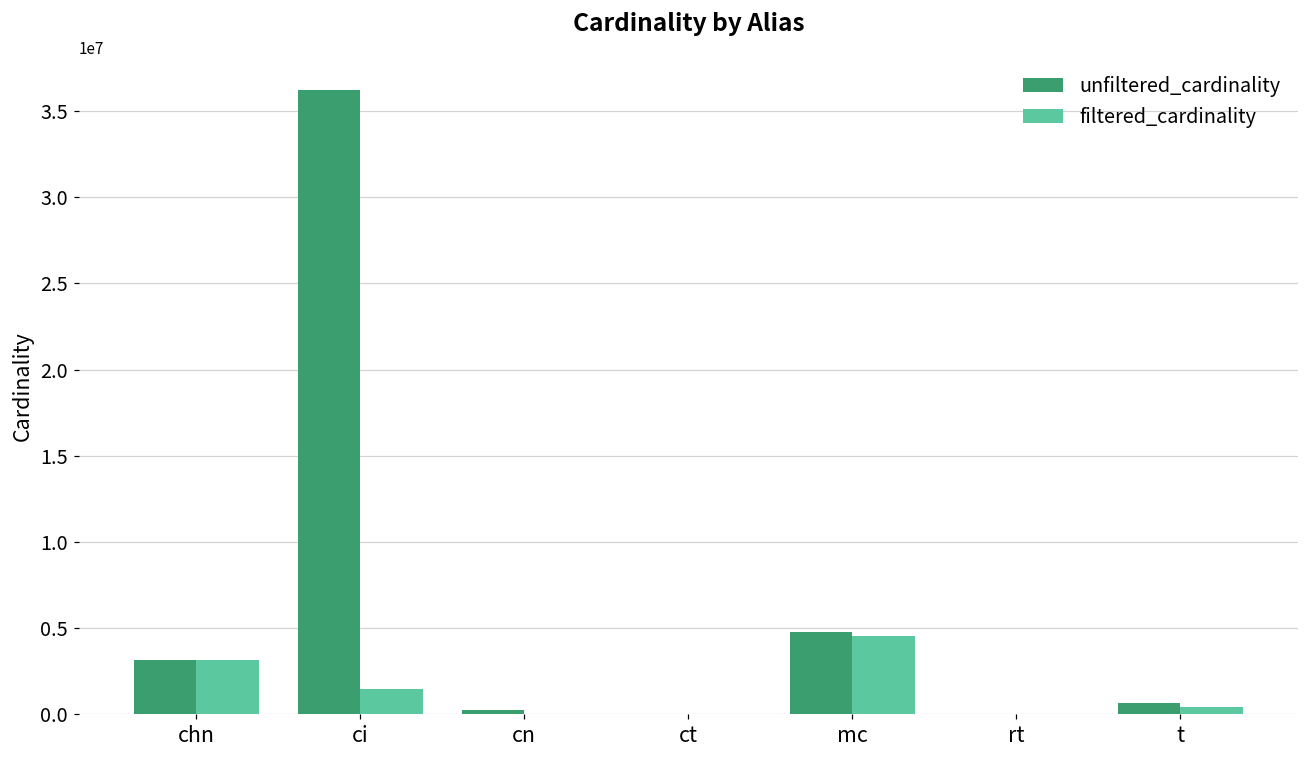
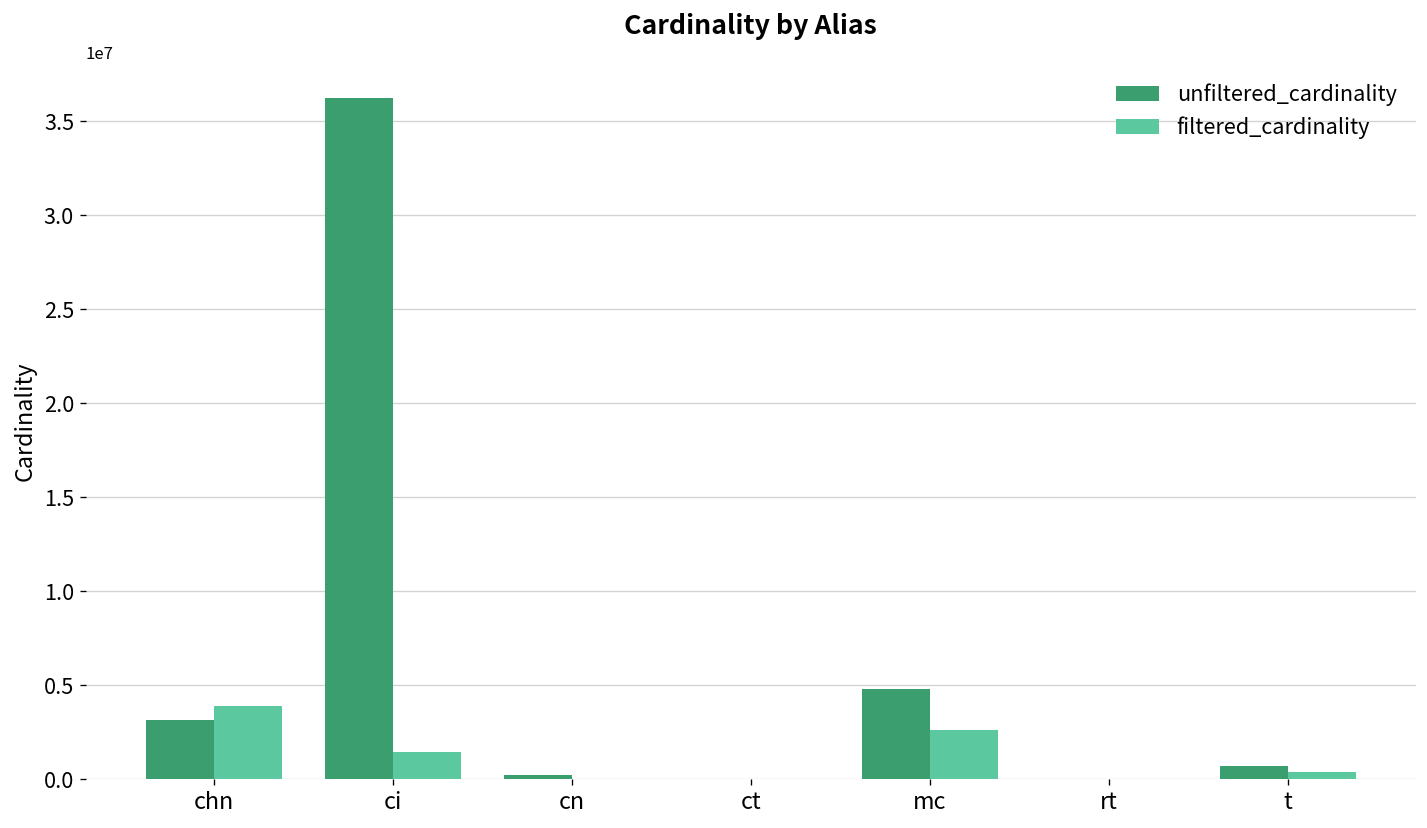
filtered_cardinality, chn: 3100000 -> 3900000
filtered_cardinality, mc: 4500000 -> 2600000
